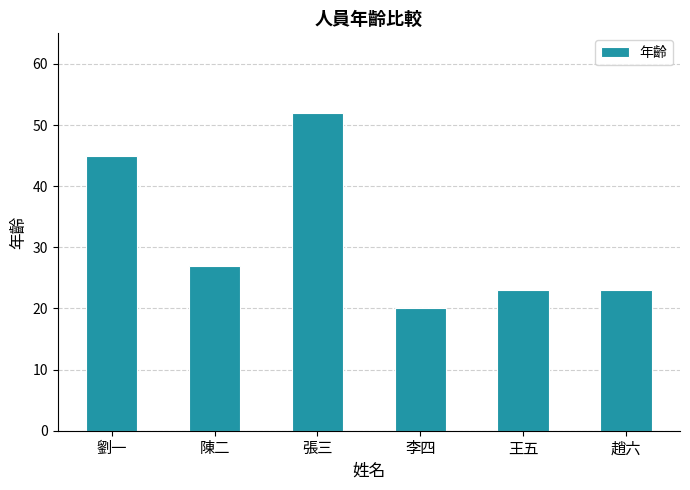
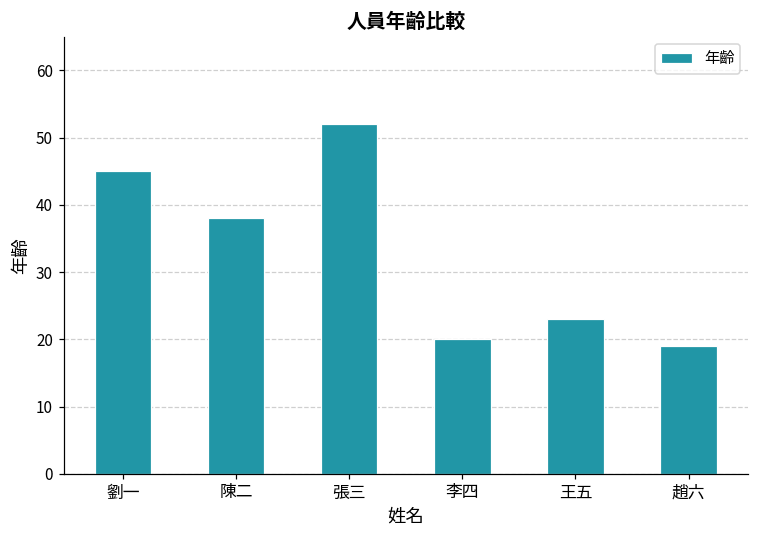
陳二: 27 -> 38
趙六: 23 -> 19
